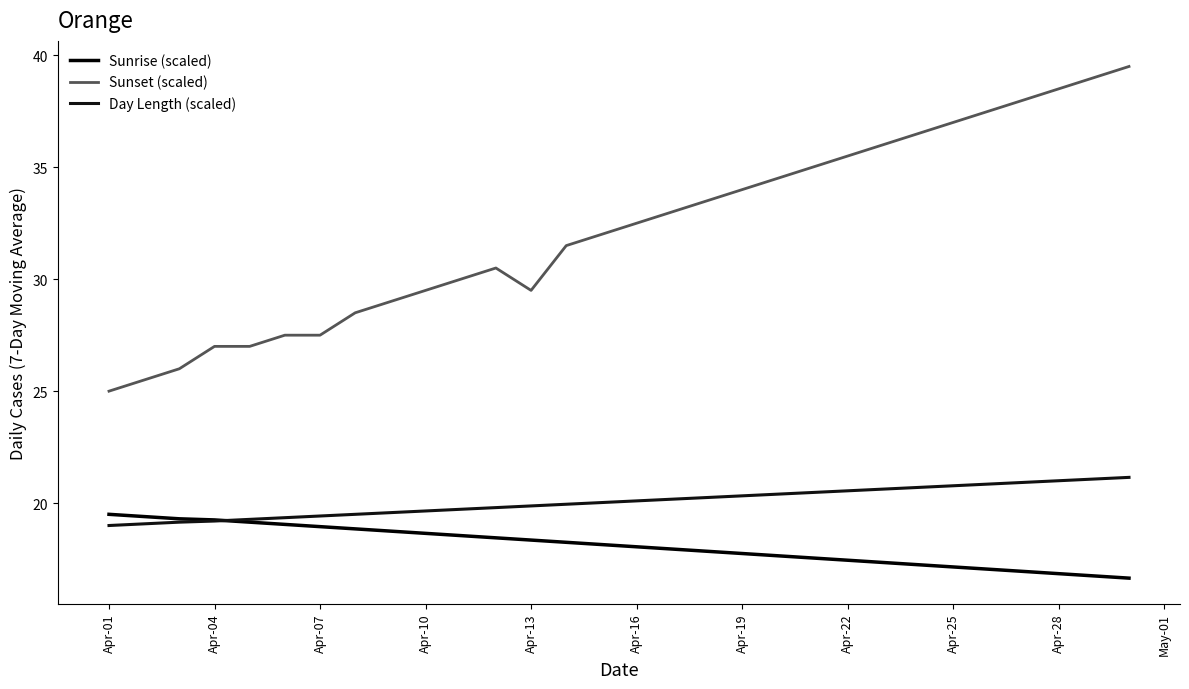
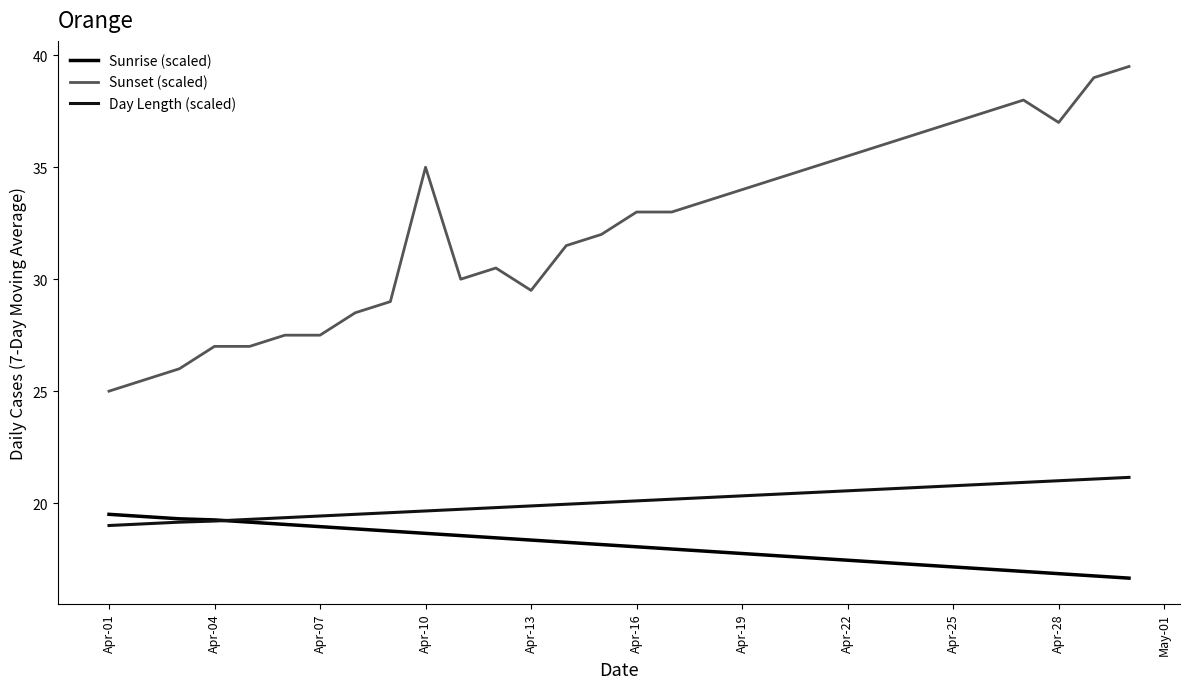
Sunset (scaled), Apr-10: 29.5 -> 35.0
Sunset (scaled), Apr-16: 32.5 -> 33.0
Sunset (scaled), Apr-28: 38.5 -> 37.0
